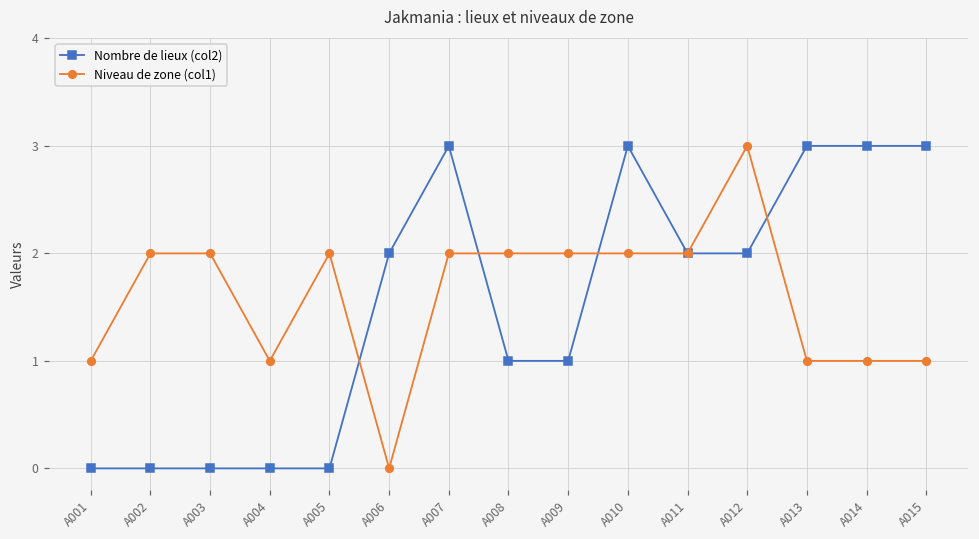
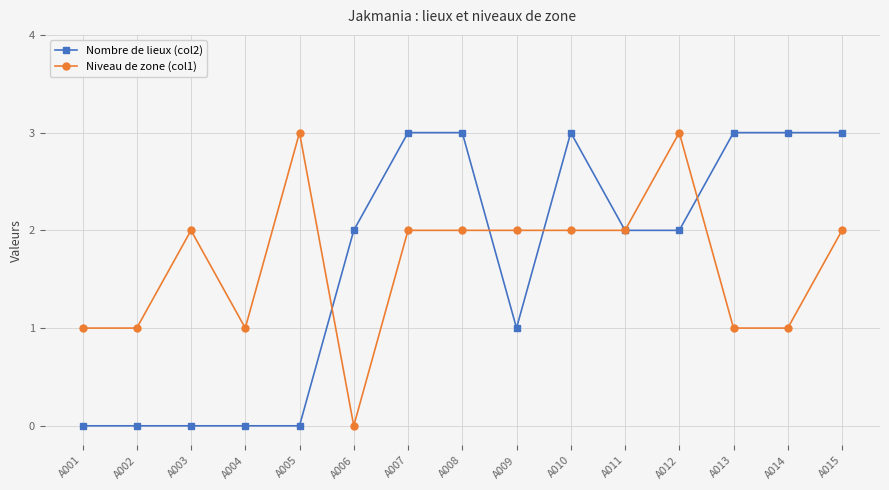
Niveau de zone (col1), A002: 2 -> 1
Niveau de zone (col1), A005: 2 -> 3
Nombre de lieux (col2), A008: 1 -> 3
Niveau de zone (col1), A015: 1 -> 2
